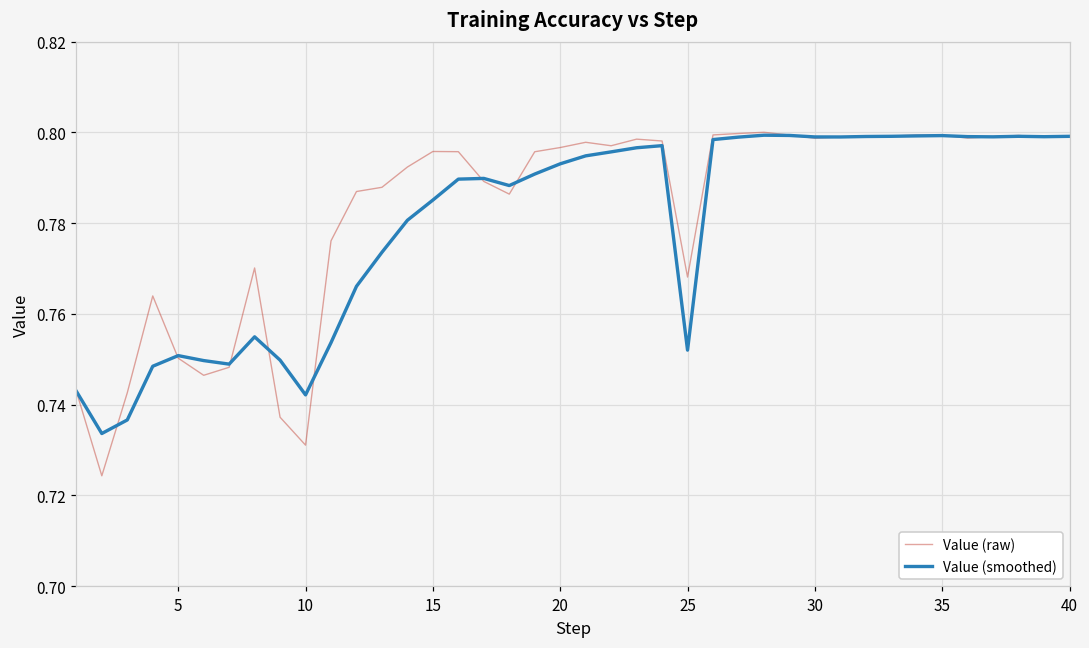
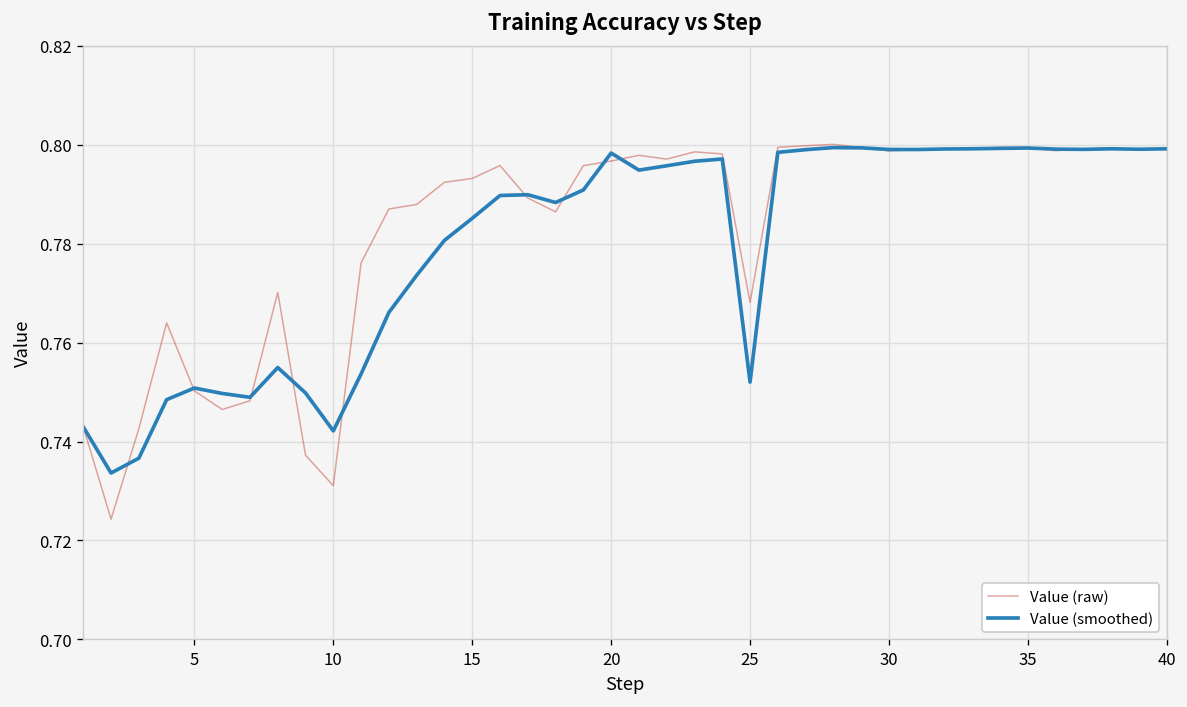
Value (raw), 15: 0.796 -> 0.793
Value (smoothed), 20: 0.793 -> 0.798
